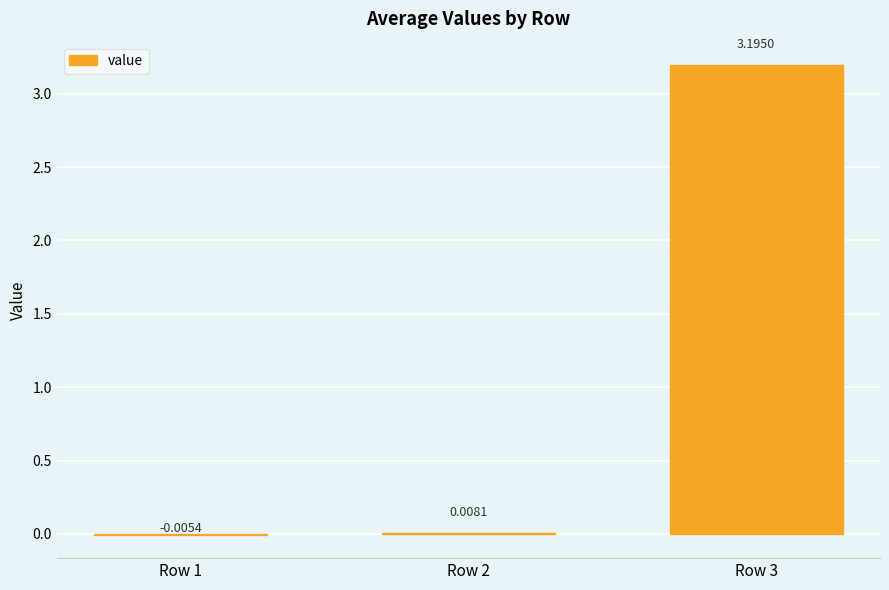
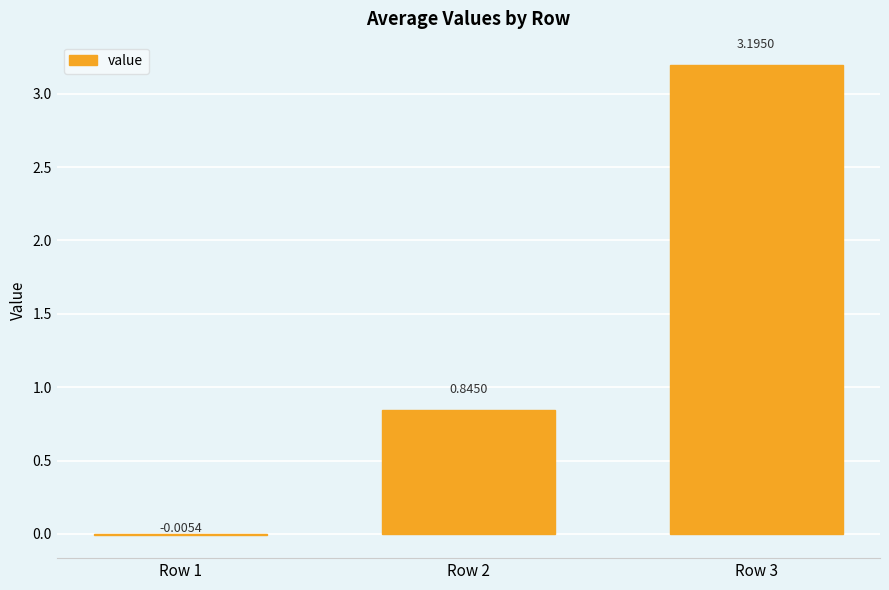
Row 2: 0.0081 -> 0.8450
